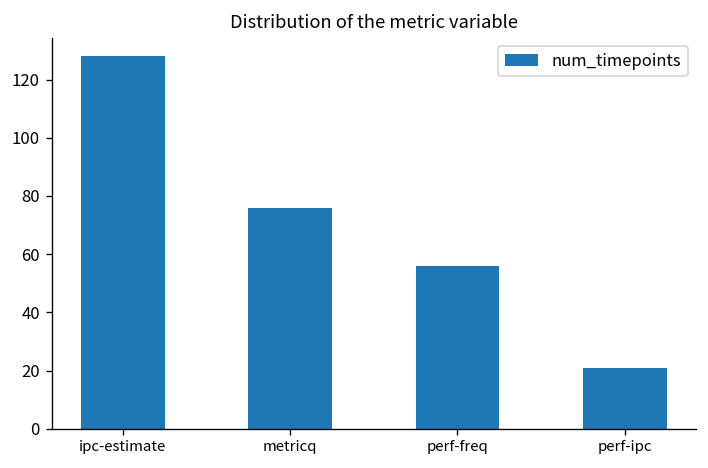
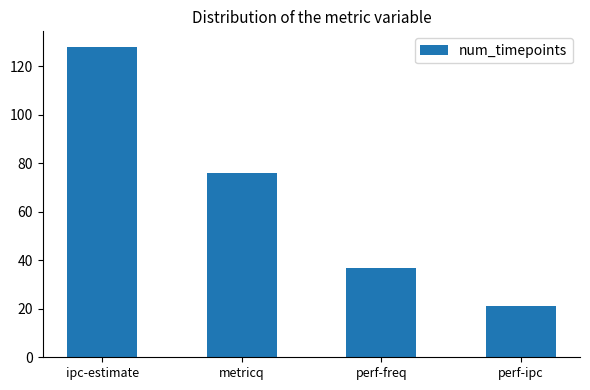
perf-freq: 56 -> 37
